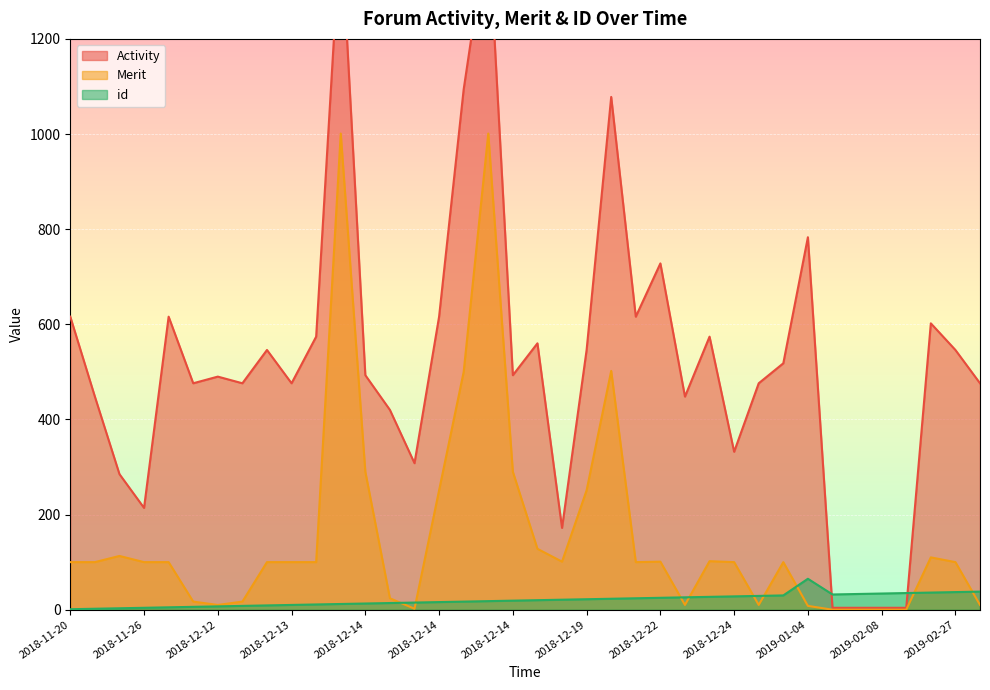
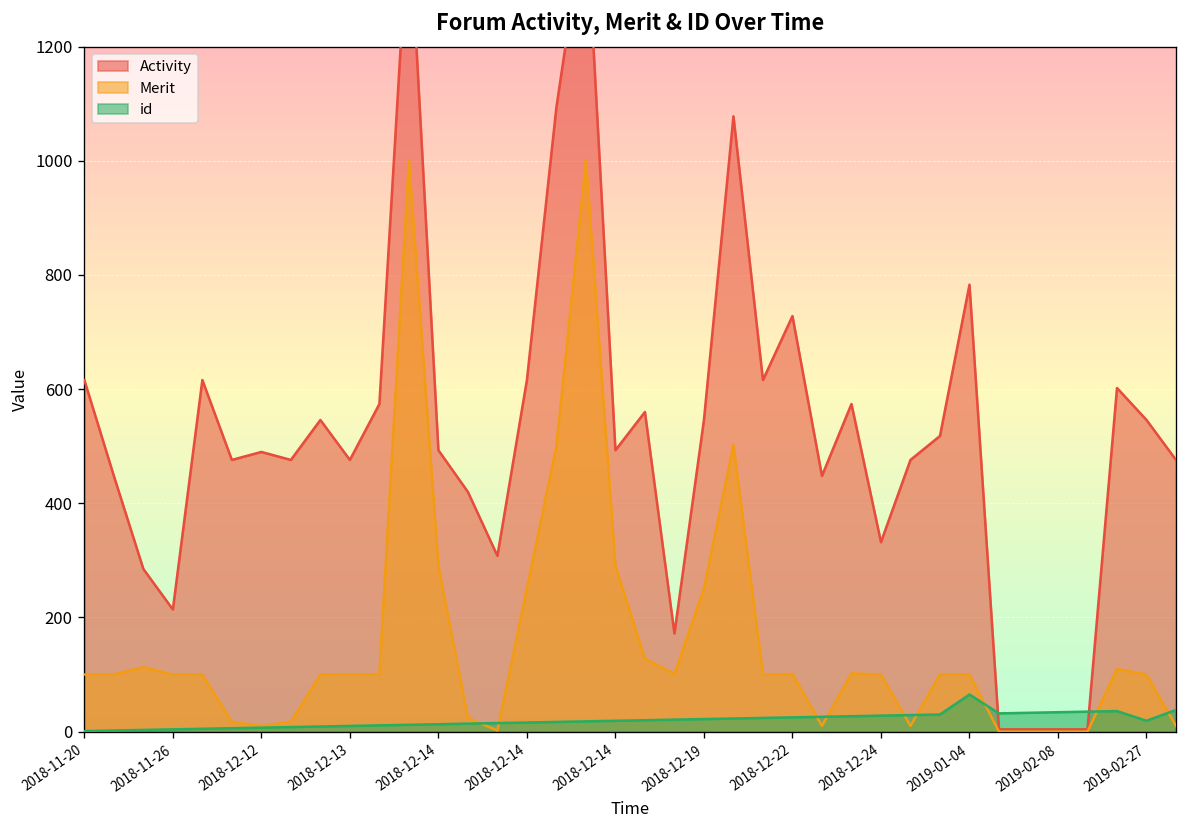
Merit, 2019-01-04: 10 -> 100
id, 2019-02-27: 40 -> 20
